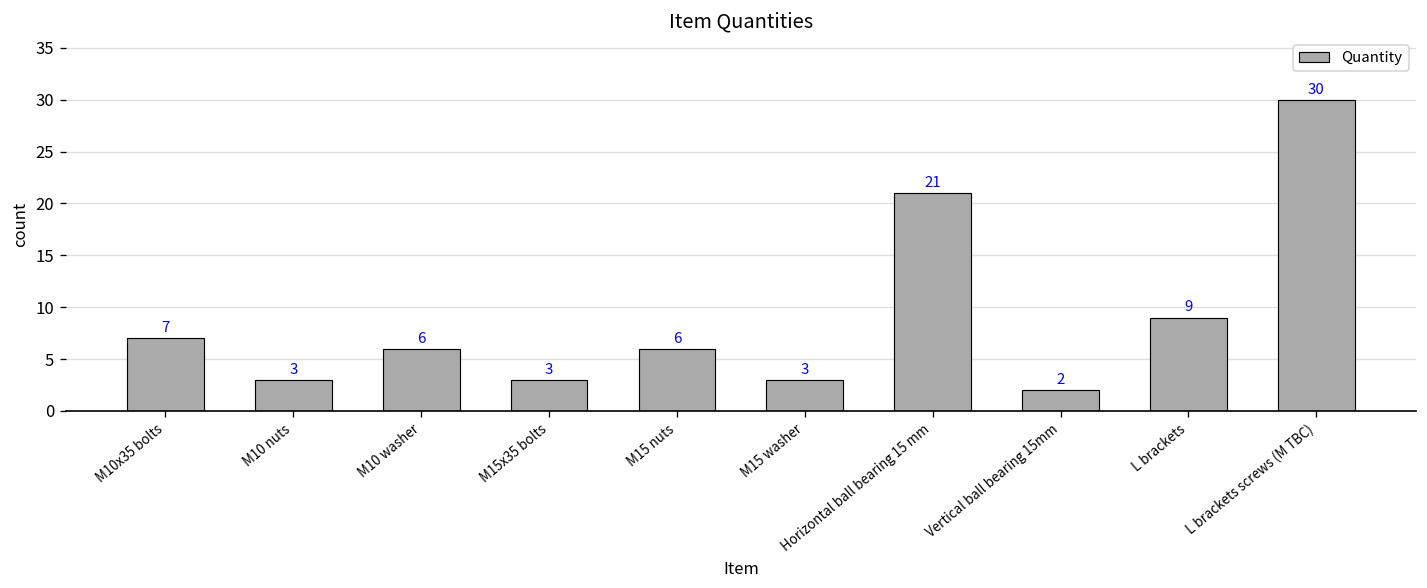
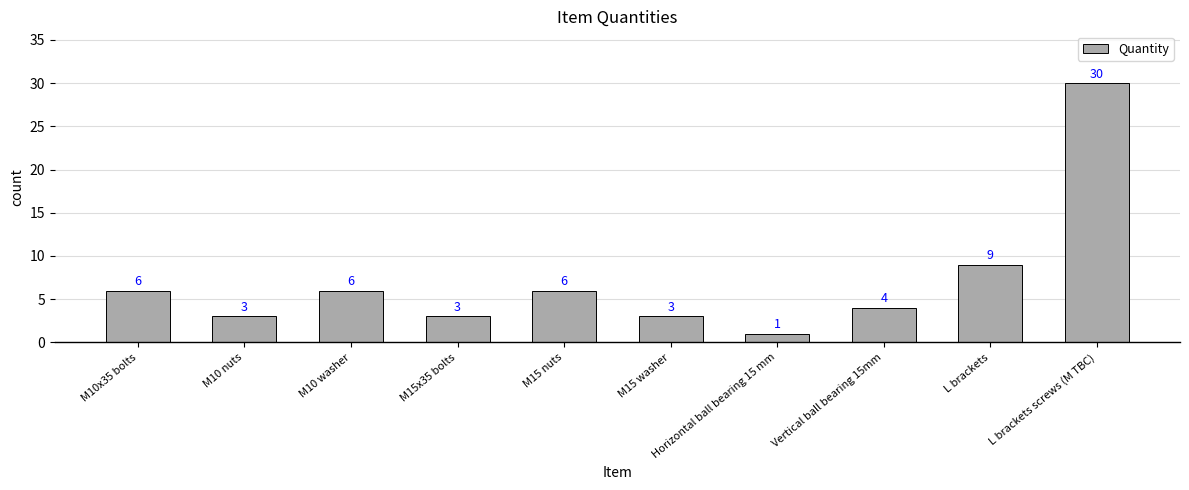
M10x35 bolts: 7 -> 6
Horizontal ball bearing 15 mm: 21 -> 1
Vertical ball bearing 15mm: 2 -> 4
